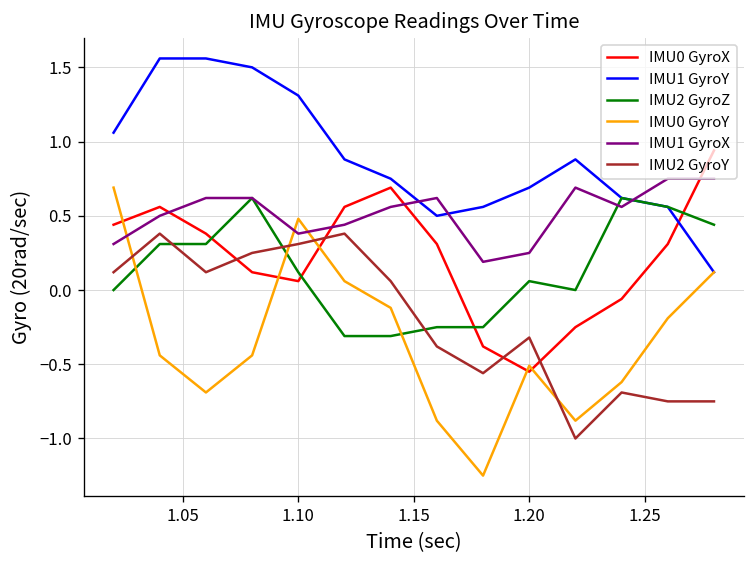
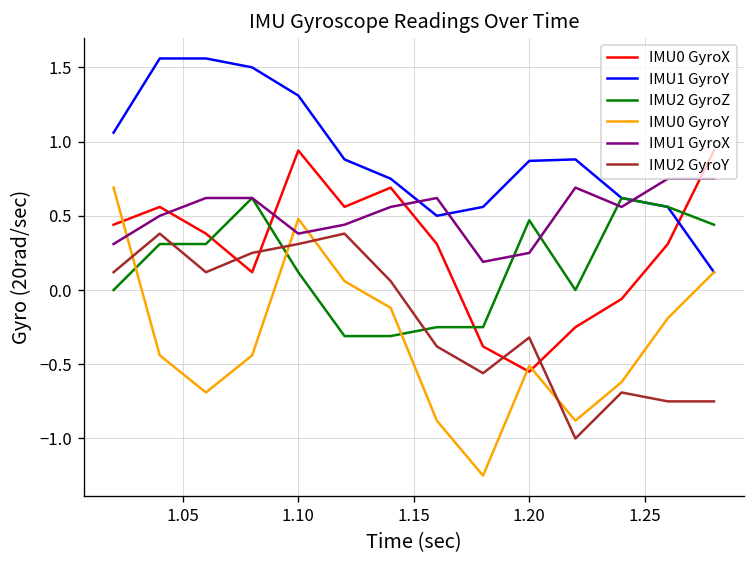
IMU0 GyroX, 1.10: 0.06 -> 0.94
IMU1 GyroY, 1.20: 0.69 -> 0.87
IMU2 GyroZ, 1.20: 0.06 -> 0.47
